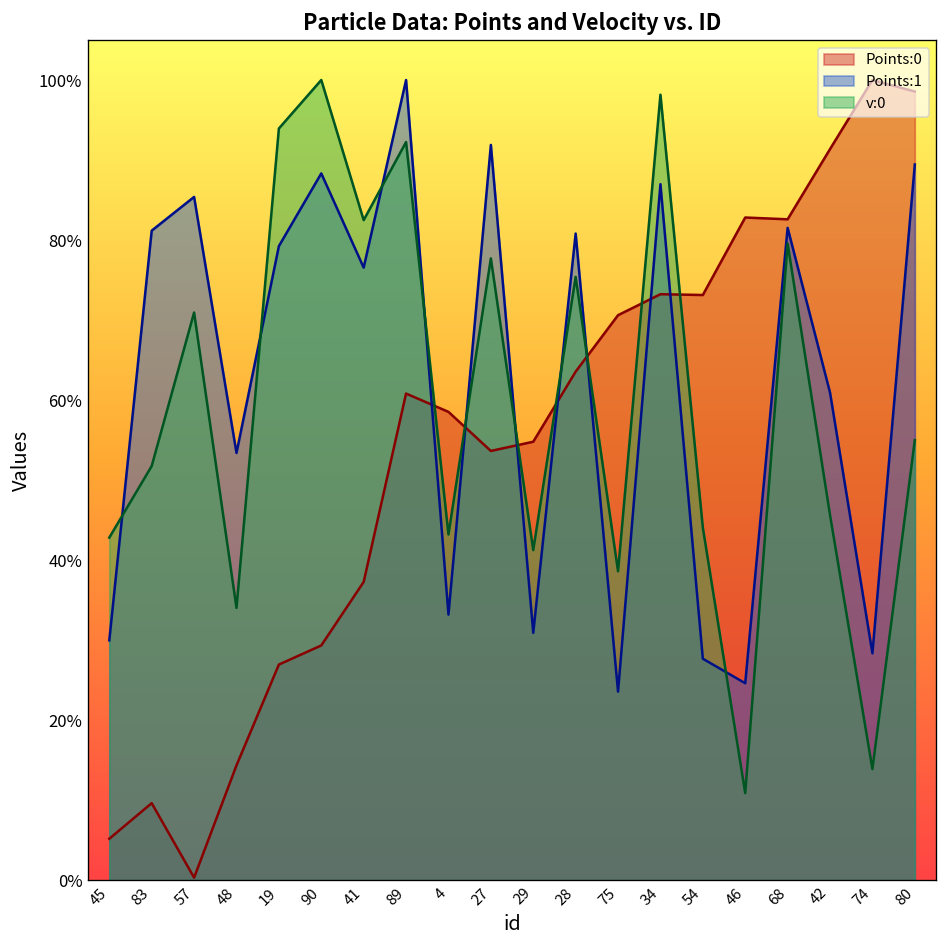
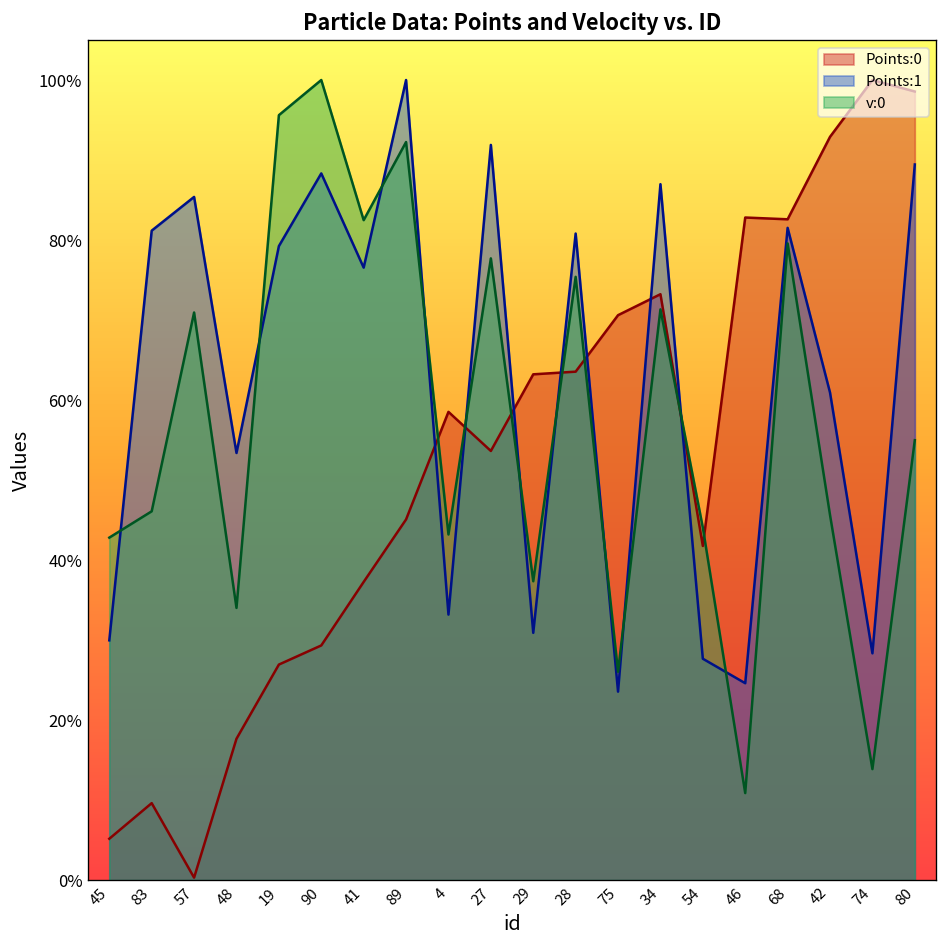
v:0, 83: 52% -> 46%
Points:0, 48: 14% -> 18%
v:0, 19: 94% -> 96%
Points:0, 89: 61% -> 45%
Points:0, 29: 55% -> 63%
v:0, 29: 41% -> 37%
v:0, 75: 39% -> 26%
v:0, 34: 98% -> 71%
Points:0, 54: 73% -> 42%
Points:0, 42: 91% -> 93%
